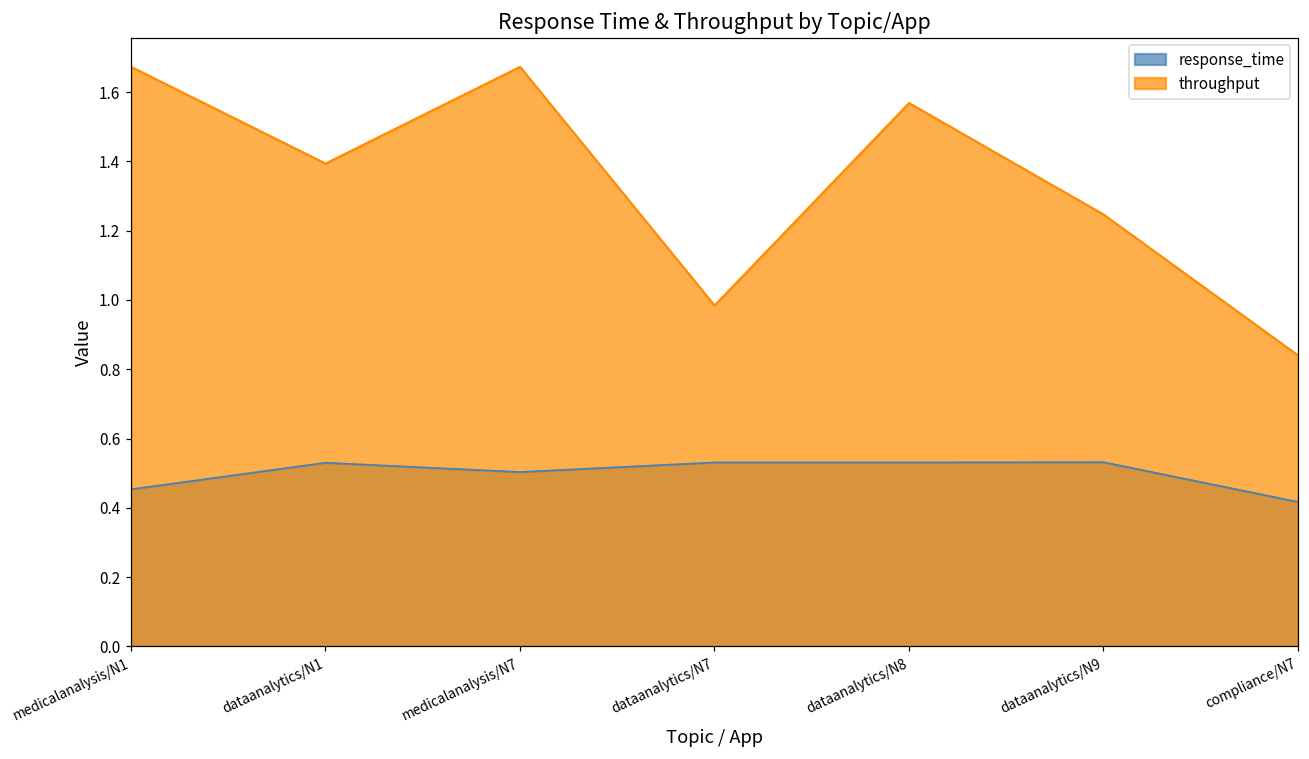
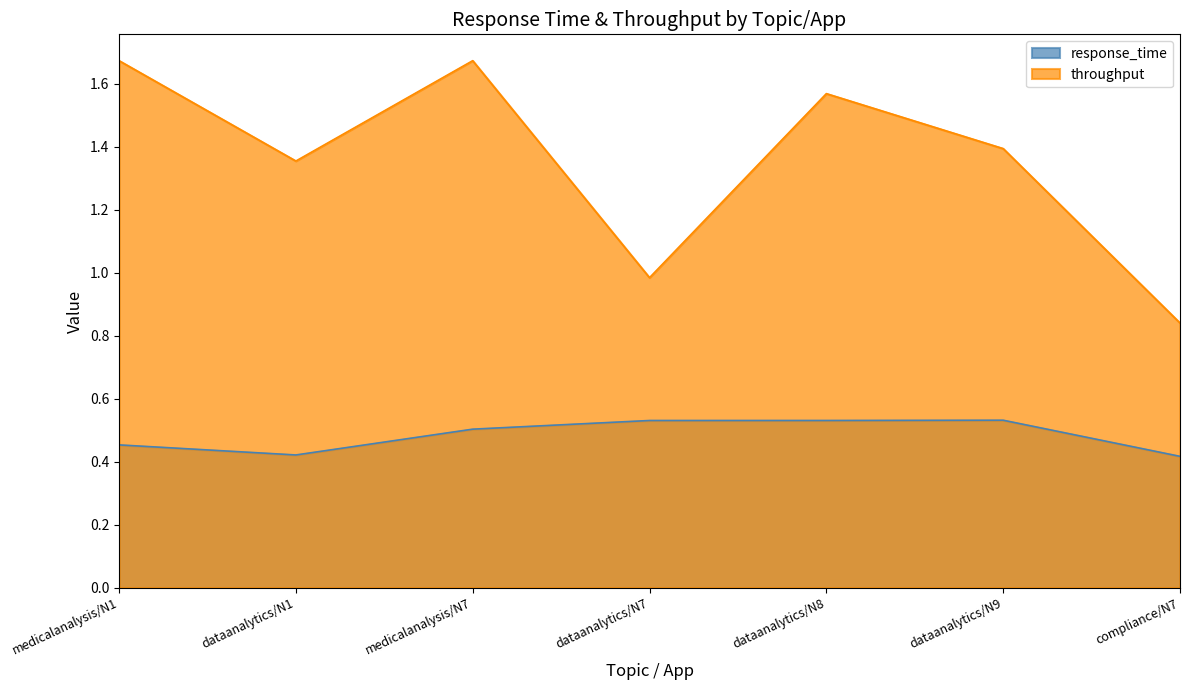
response_time, dataanalytics/N1: 0.53 -> 0.42
throughput, dataanalytics/N1: 1.39 -> 1.35
throughput, dataanalytics/N9: 1.25 -> 1.39
